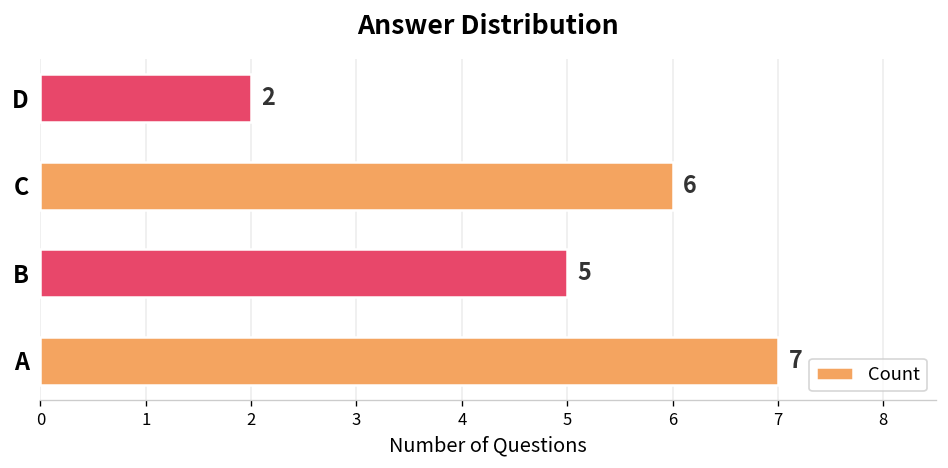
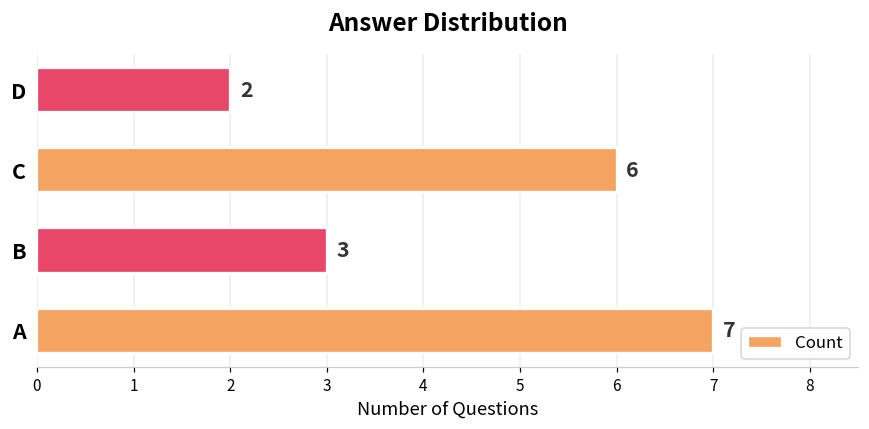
B: 5 -> 3
